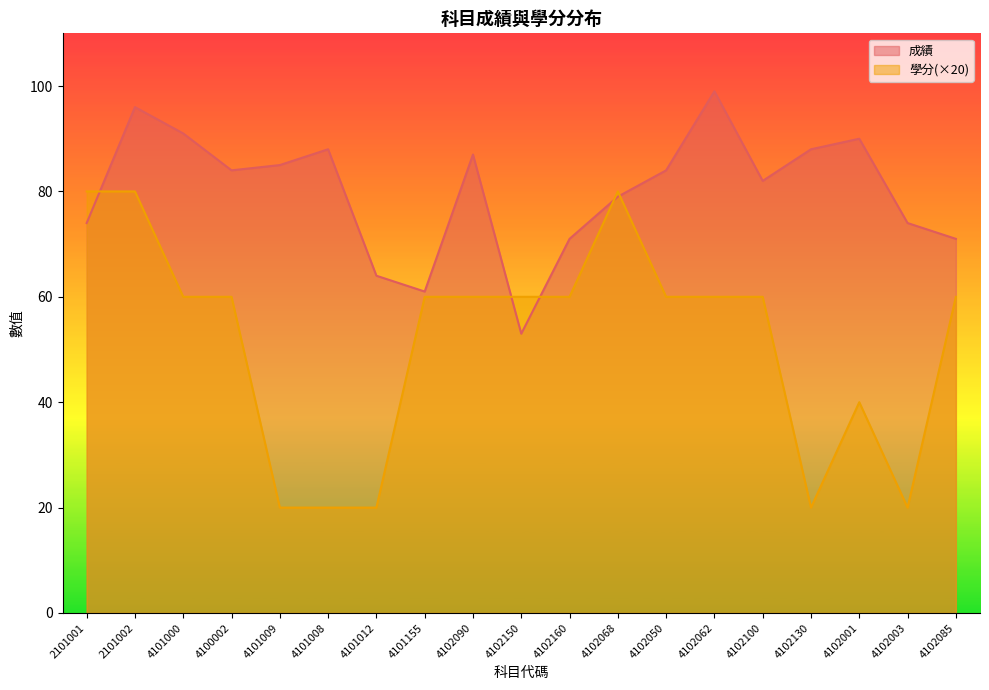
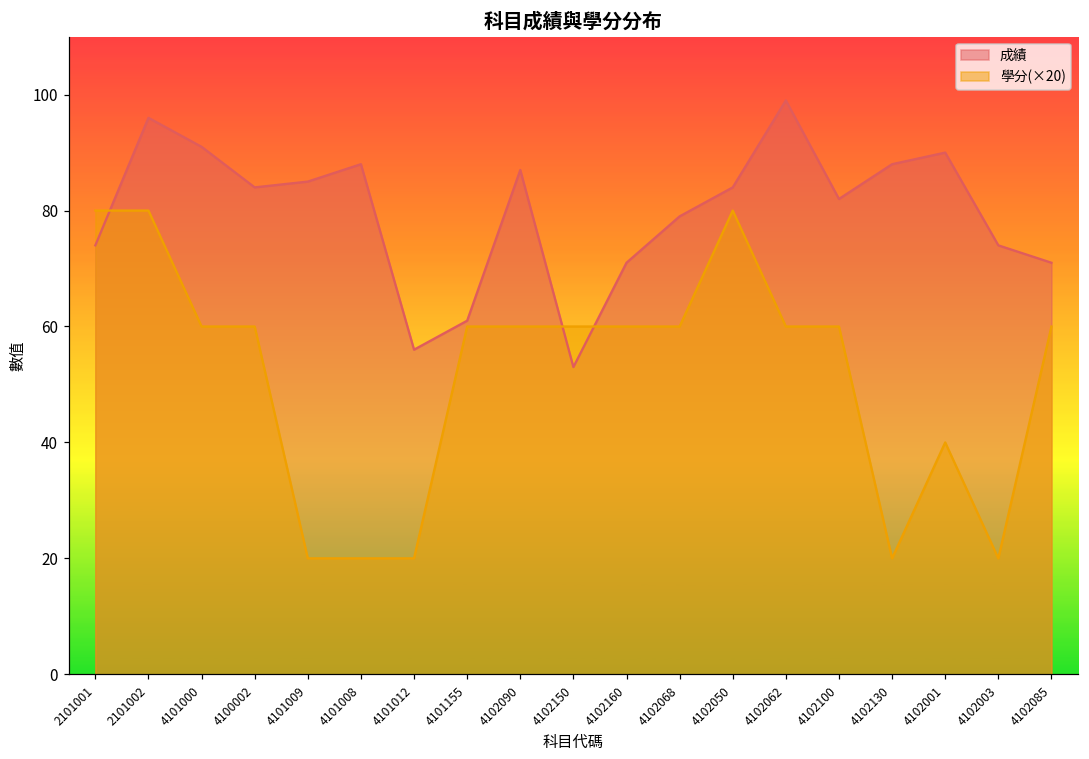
成績, 4101012: 64 -> 56
學分(×20), 4102068: 80 -> 60
學分(×20), 4102050: 60 -> 80
